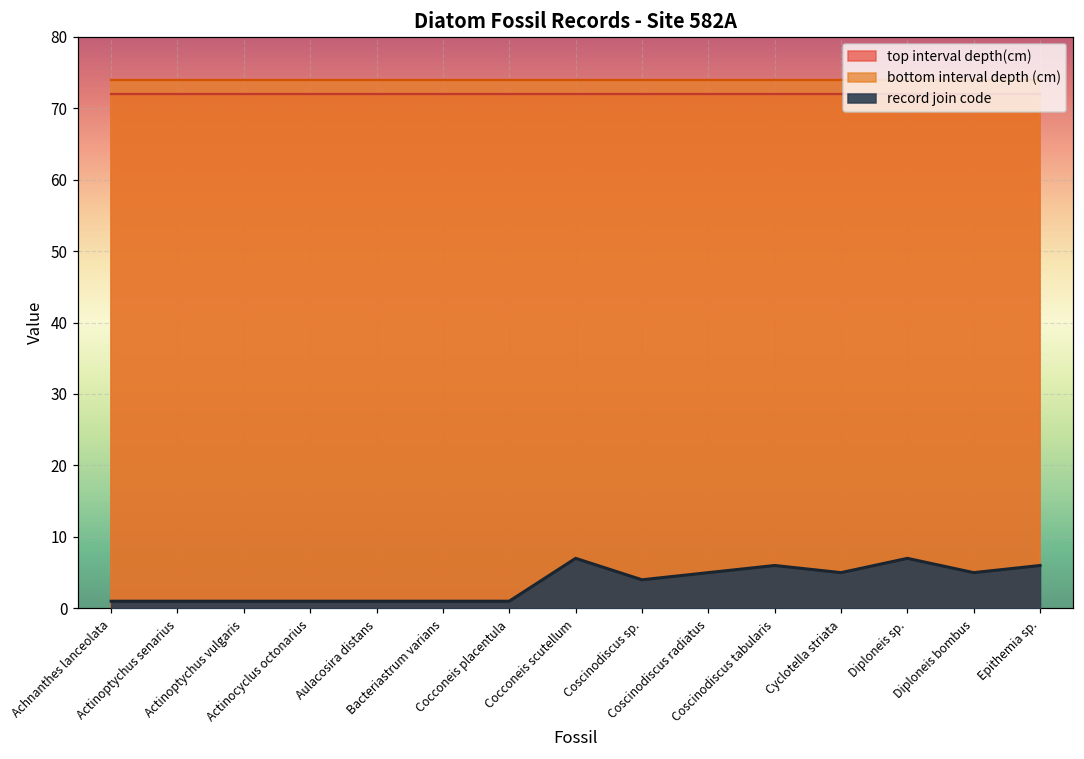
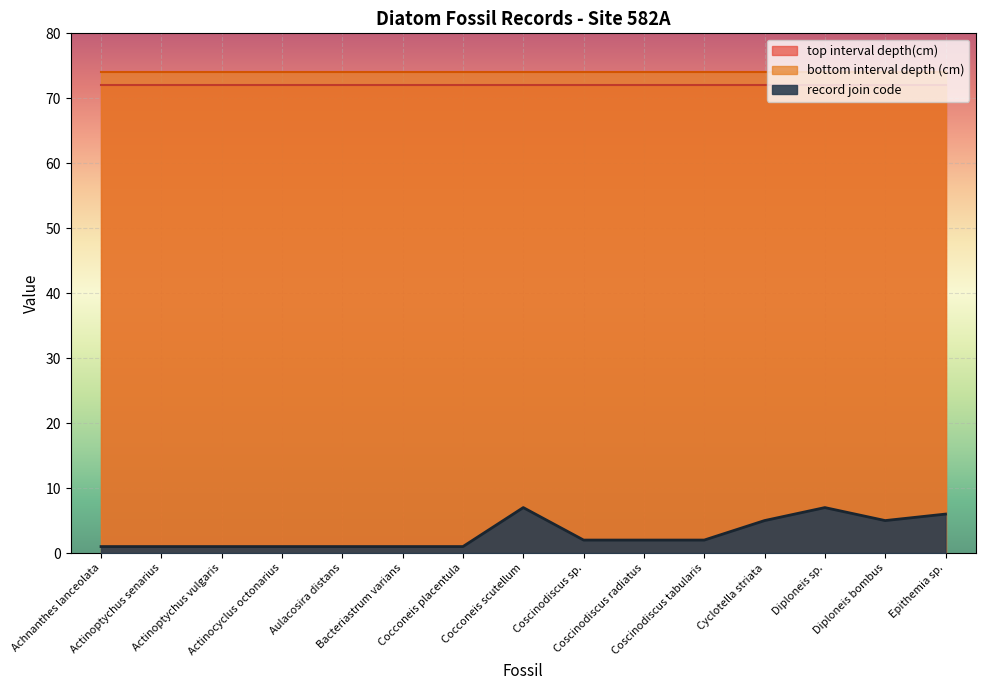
record join code, Coscinodiscus sp.: 4 -> 2
record join code, Coscinodiscus radiatus: 5 -> 2
record join code, Coscinodiscus tabularis: 6 -> 2
